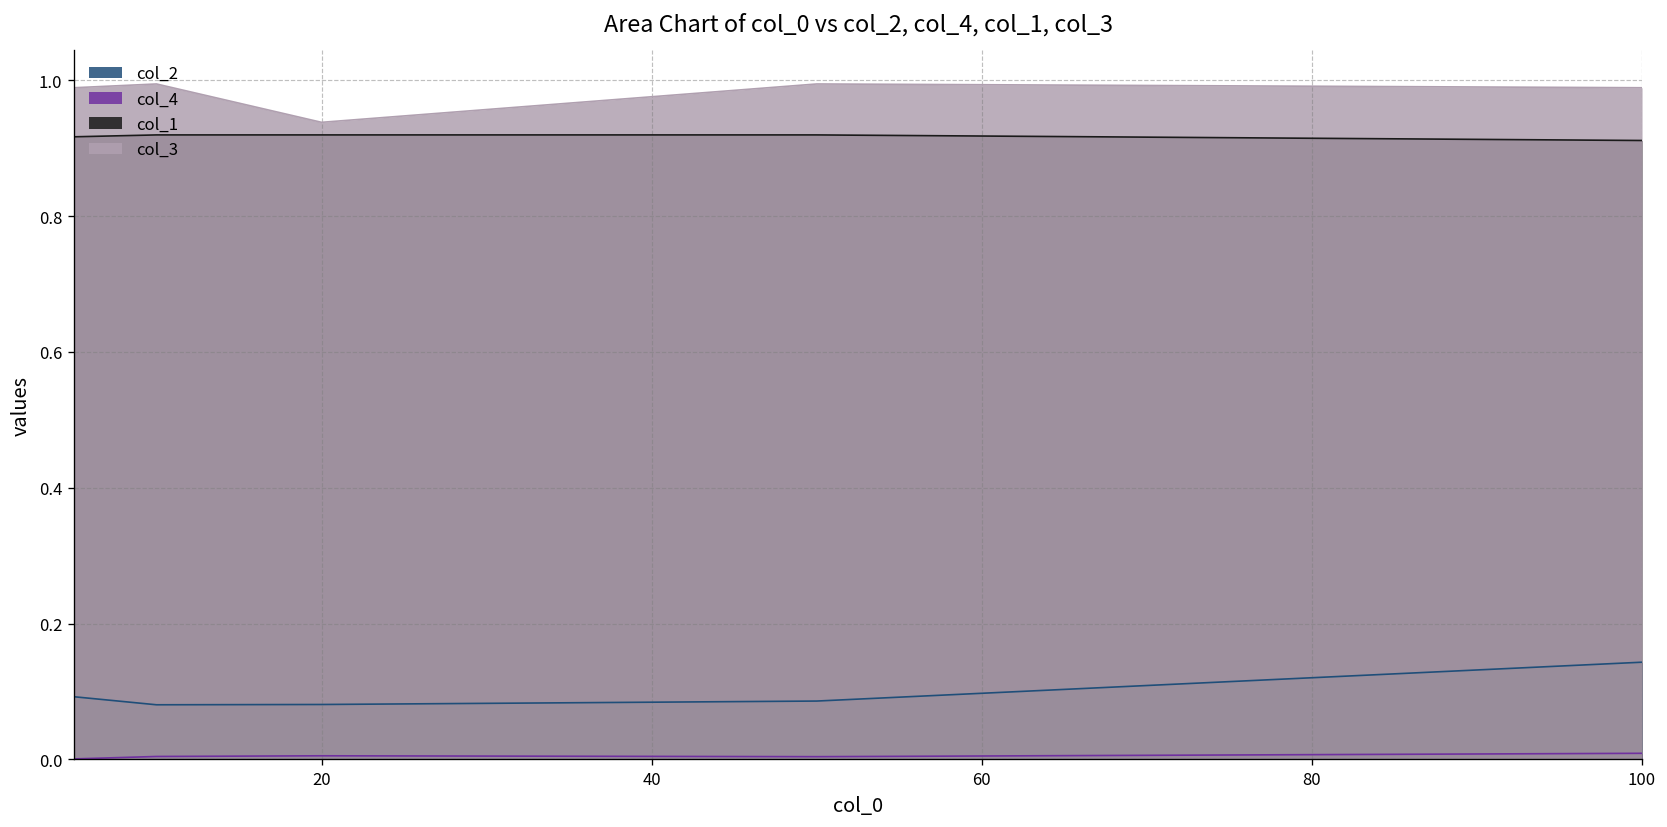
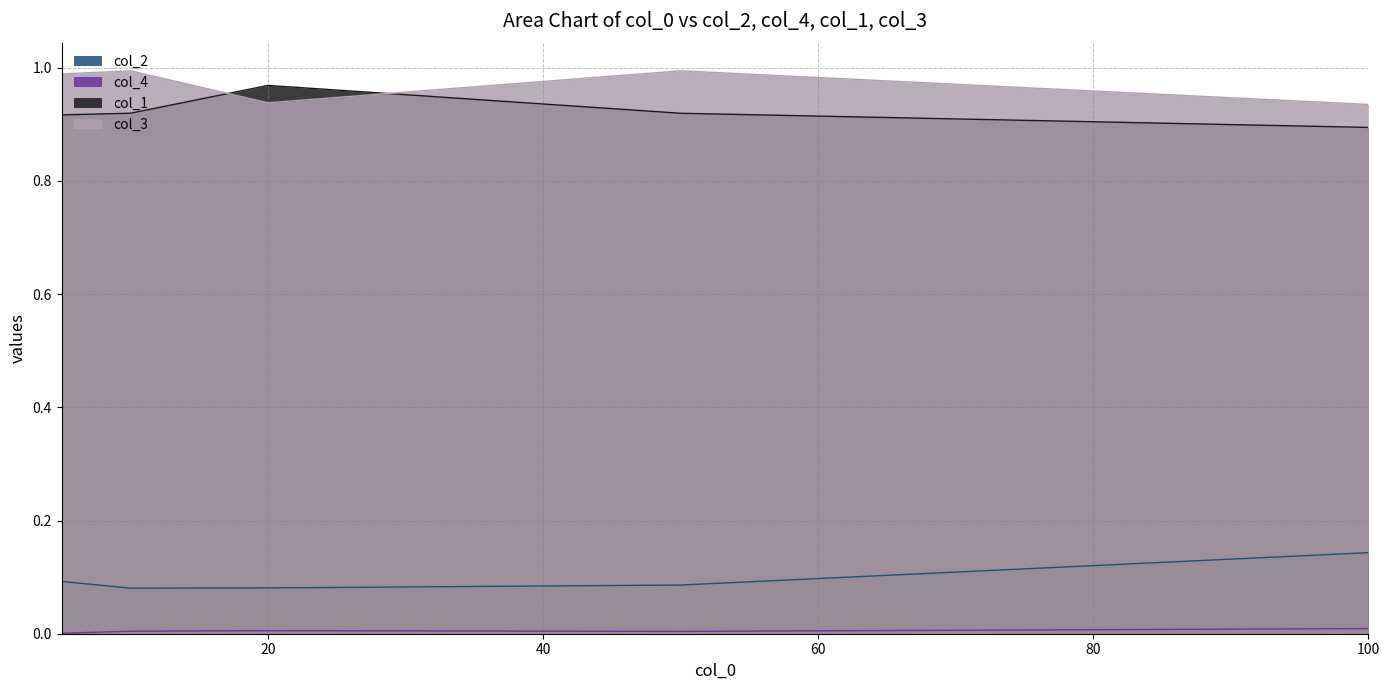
col_1, 20: 0.92 -> 0.97
col_1, 100: 0.91 -> 0.89
col_3, 100: 0.99 -> 0.93
